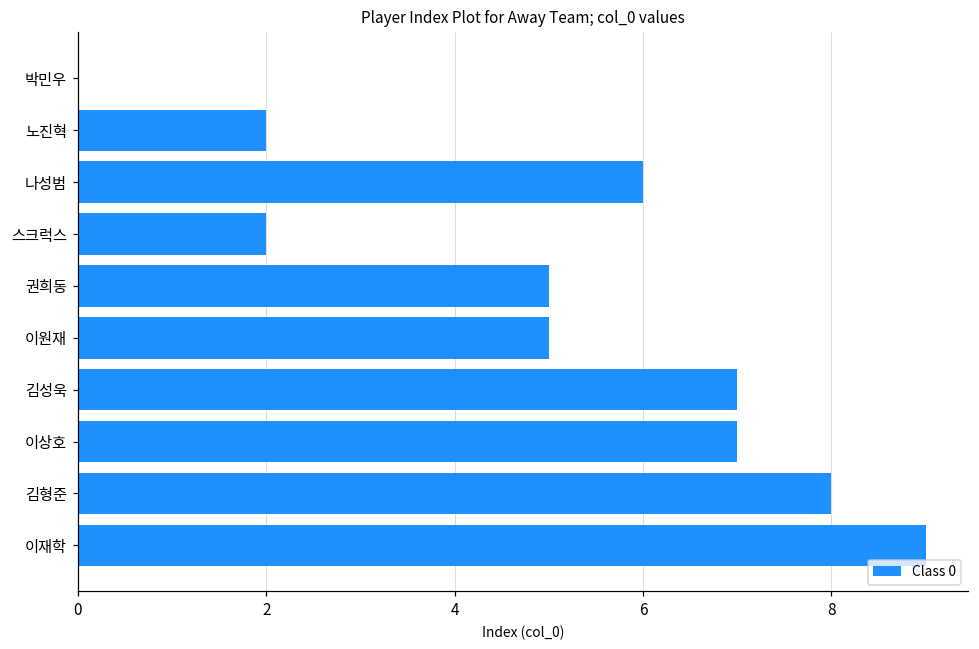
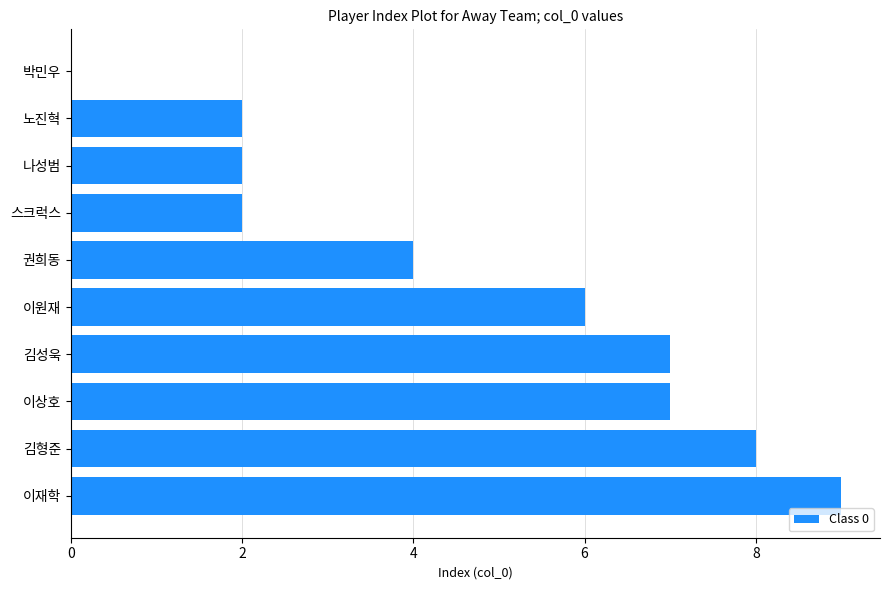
나성범: 6 -> 2
권희동: 5 -> 4
이원재: 5 -> 6
